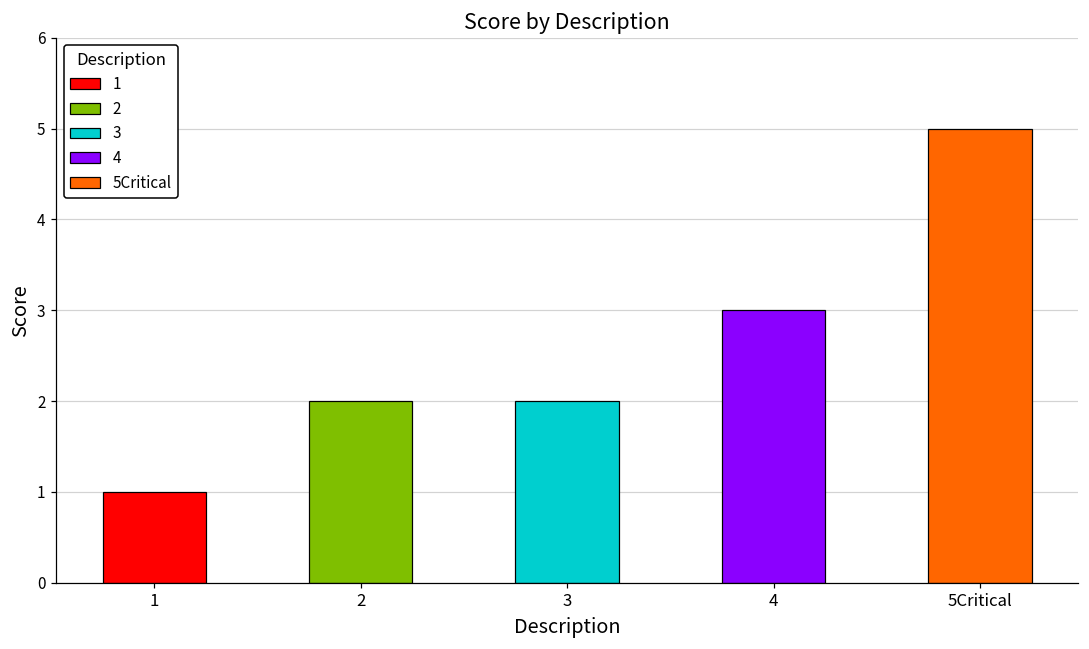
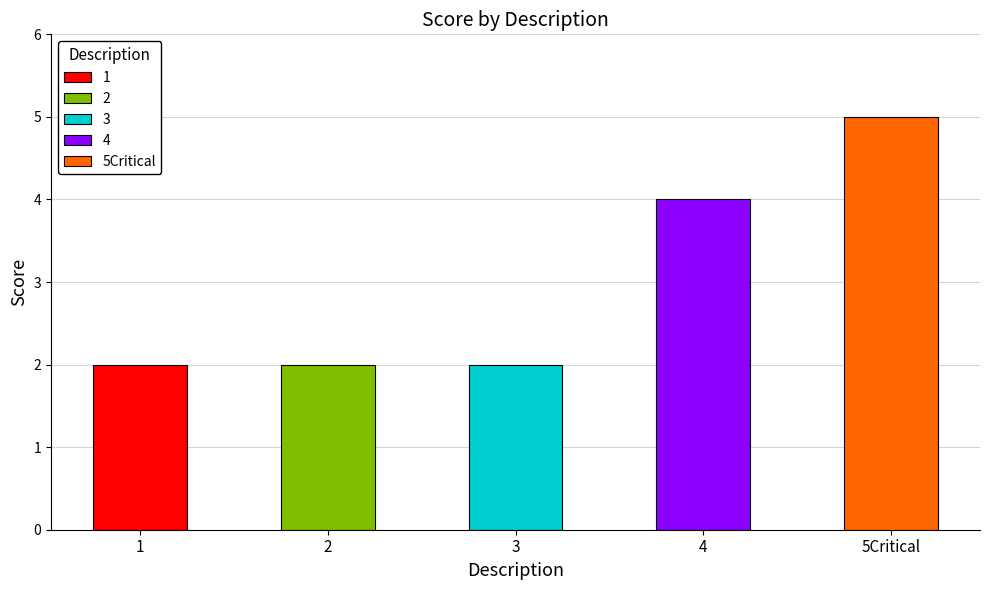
1: 1 -> 2
4: 3 -> 4
